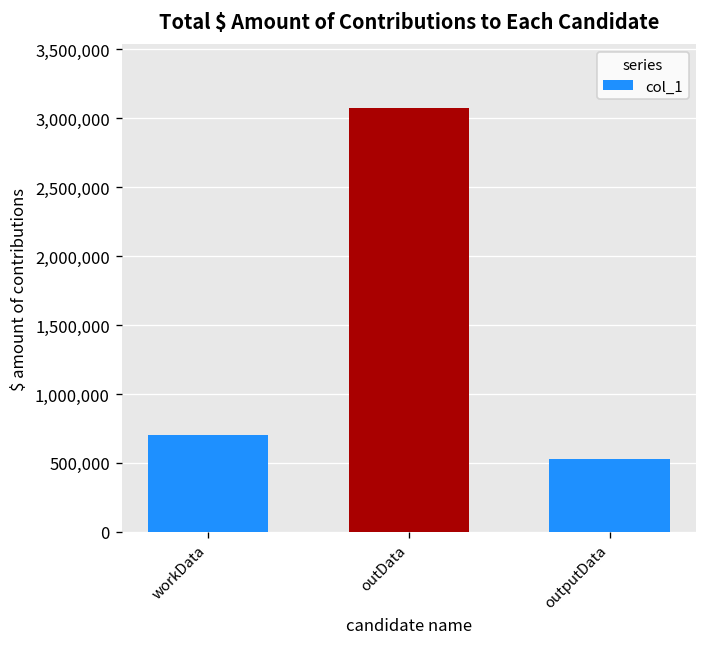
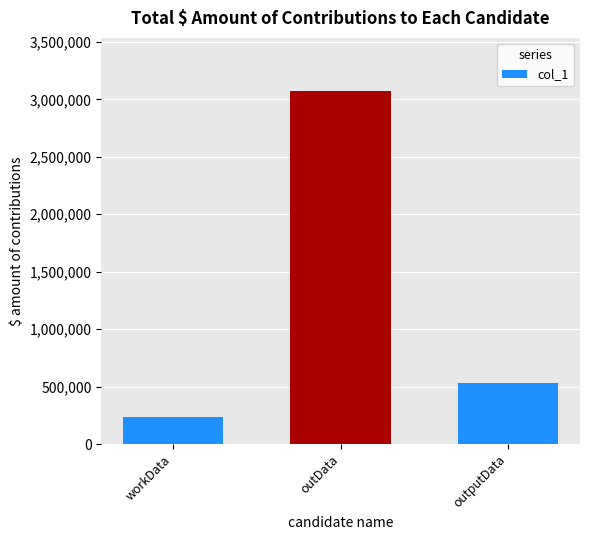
workData: 700,000 -> 240,000
